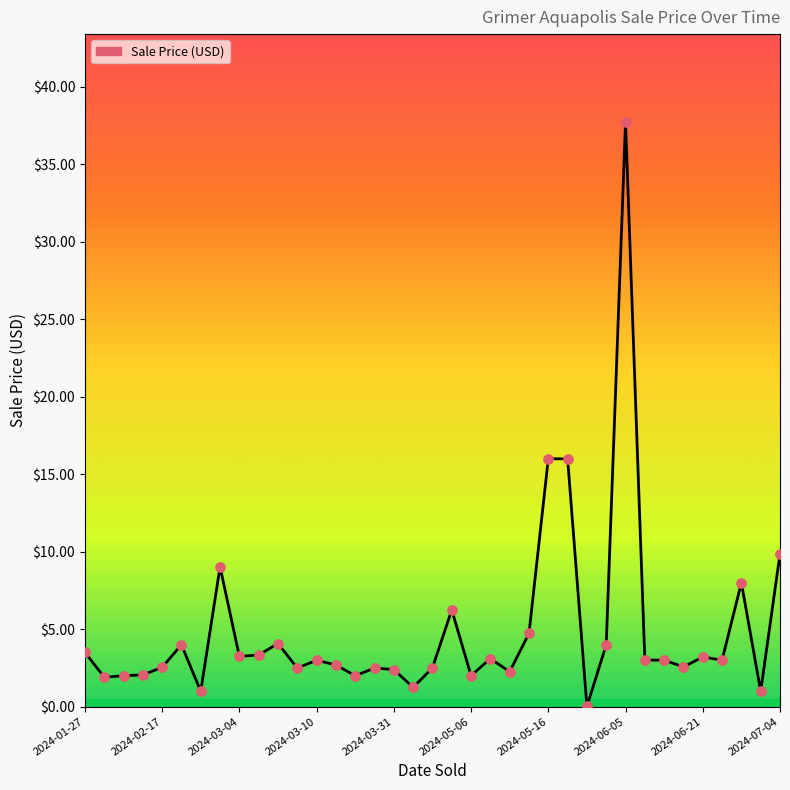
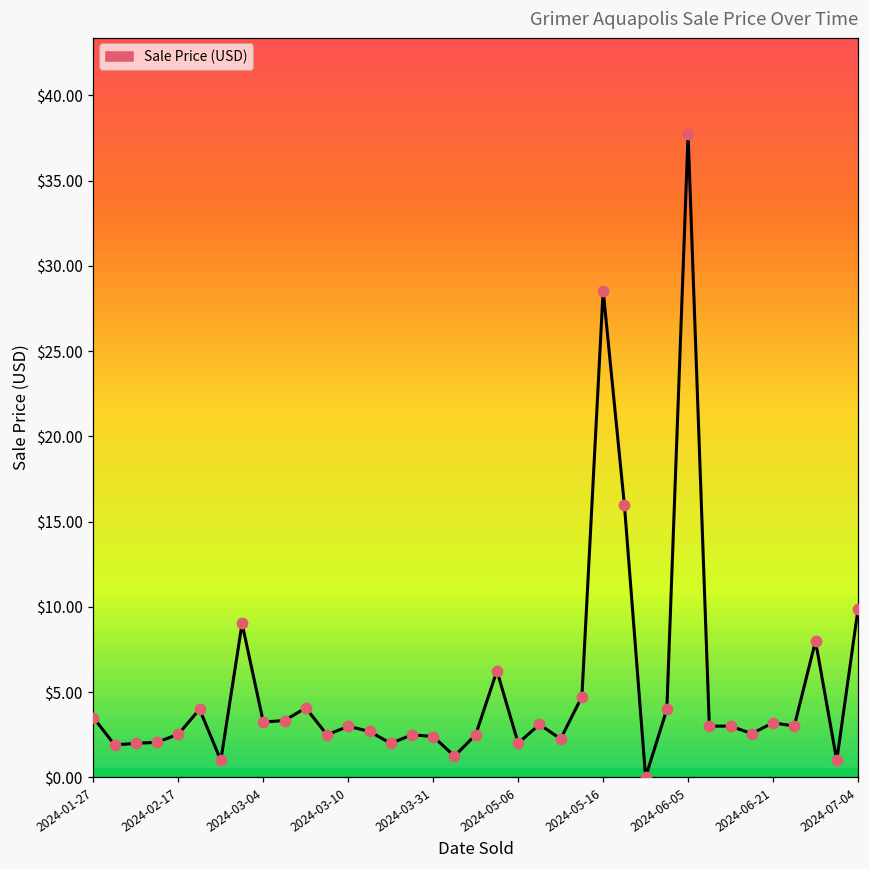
2024-05-16: $16.0 -> $28.6
